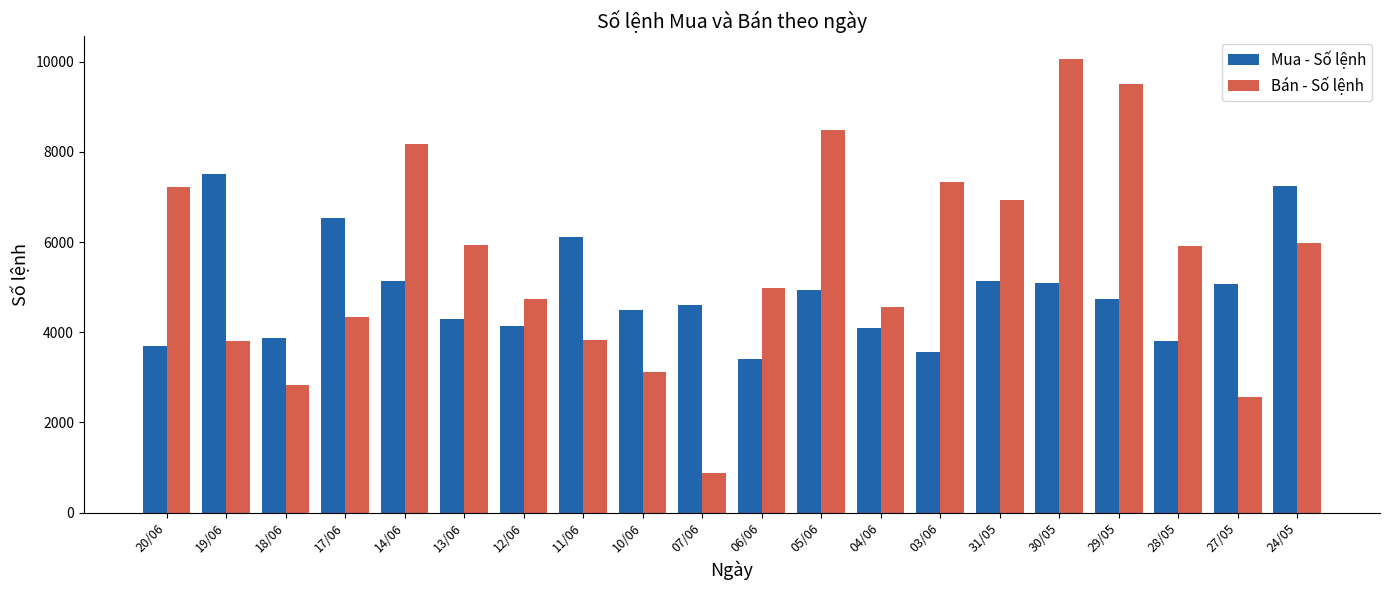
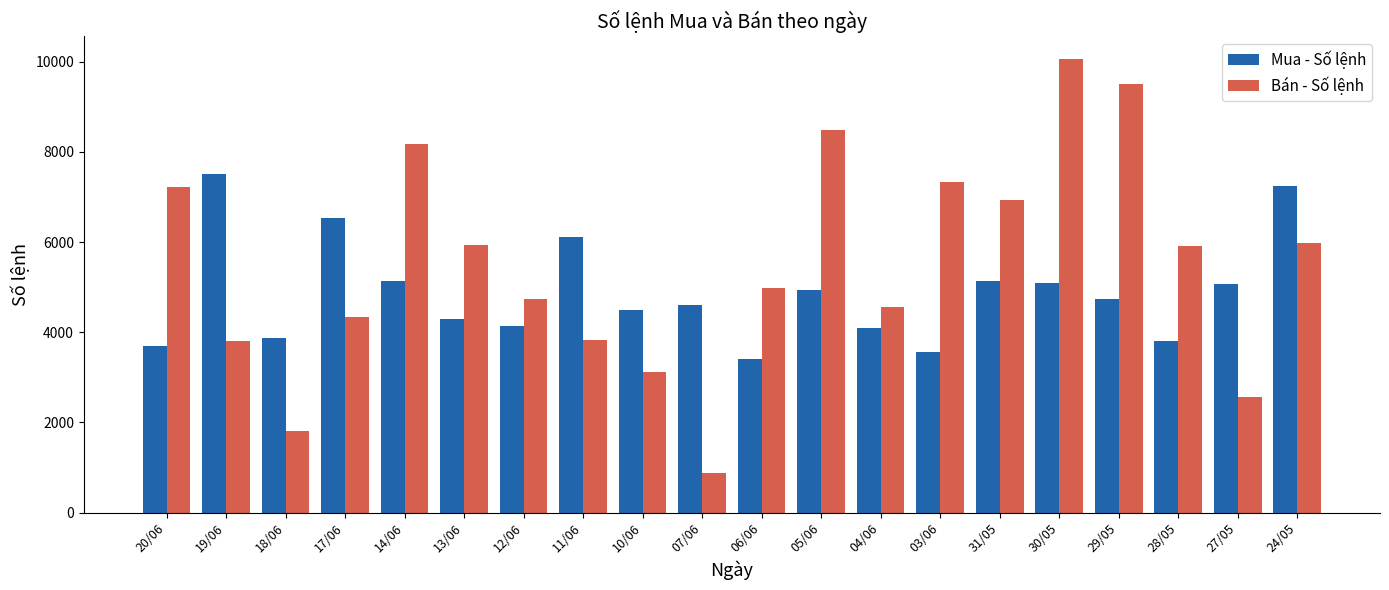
Bán - Số lệnh, 18/06: 2800 -> 1800
